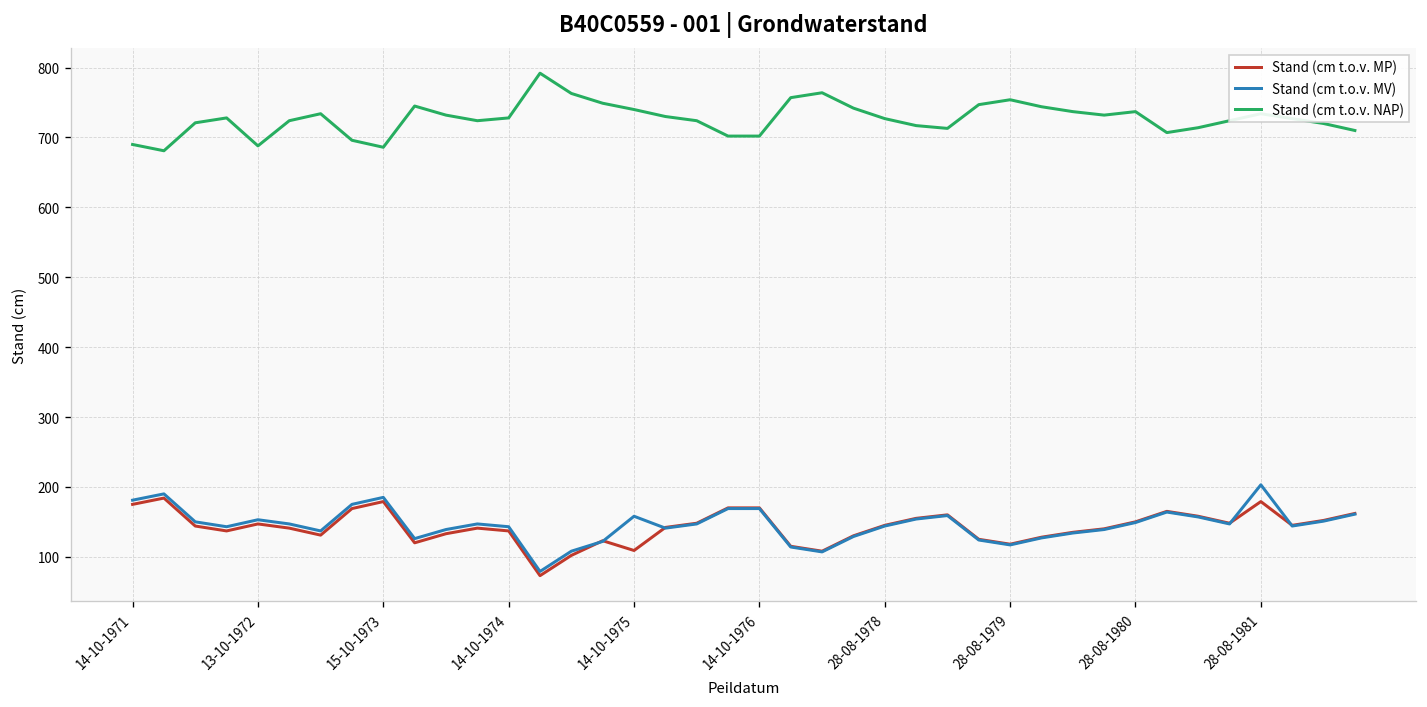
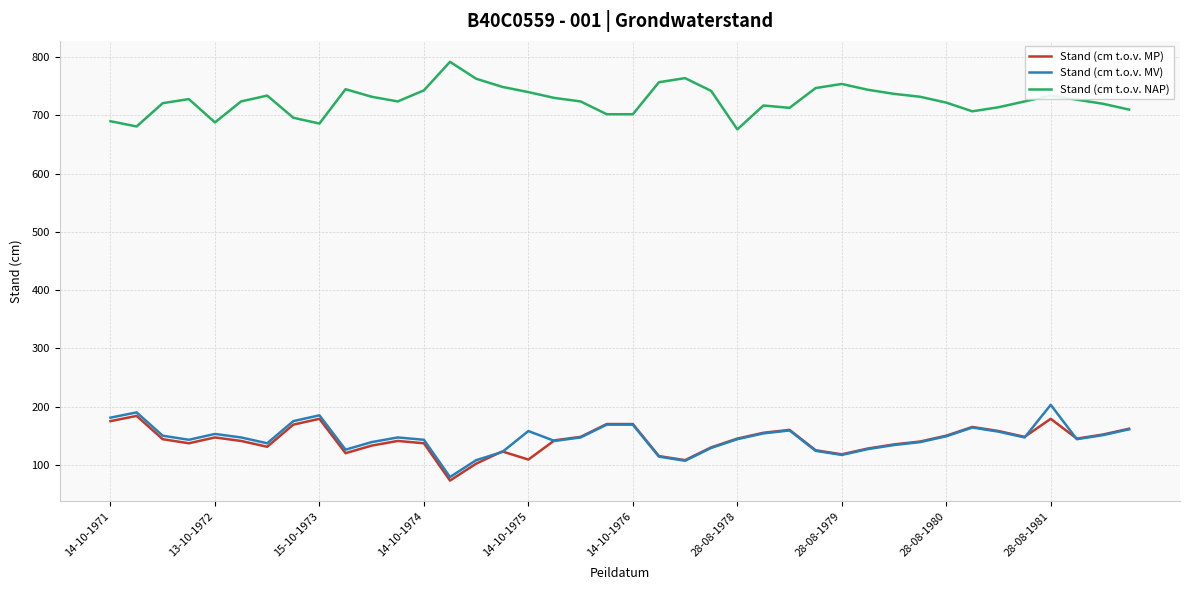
Stand (cm t.o.v. NAP), 14-10-1974: 730 -> 740
Stand (cm t.o.v. NAP), 28-08-1978: 730 -> 680
Stand (cm t.o.v. NAP), 28-08-1980: 740 -> 720
